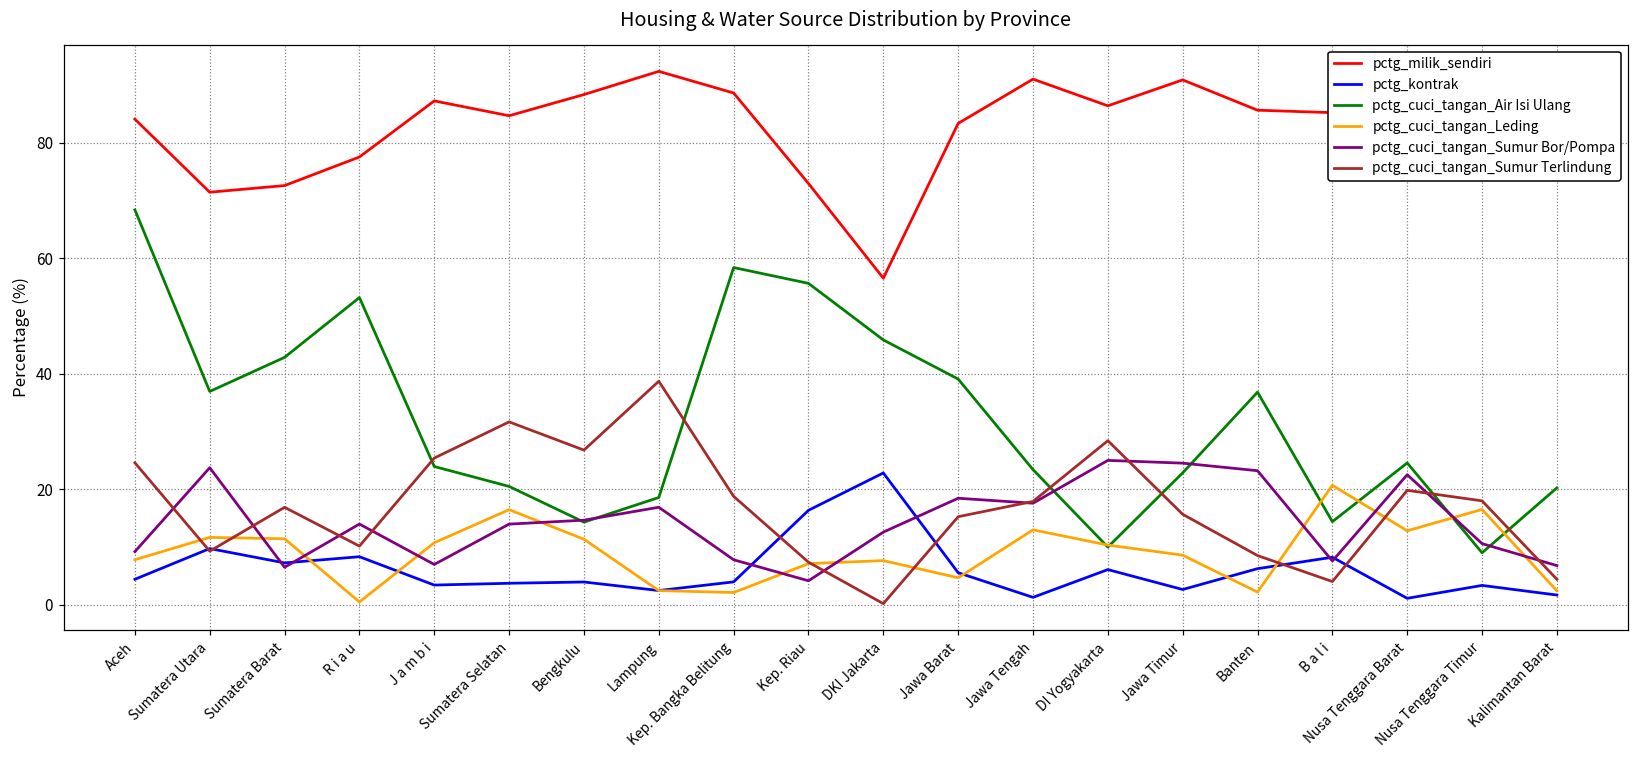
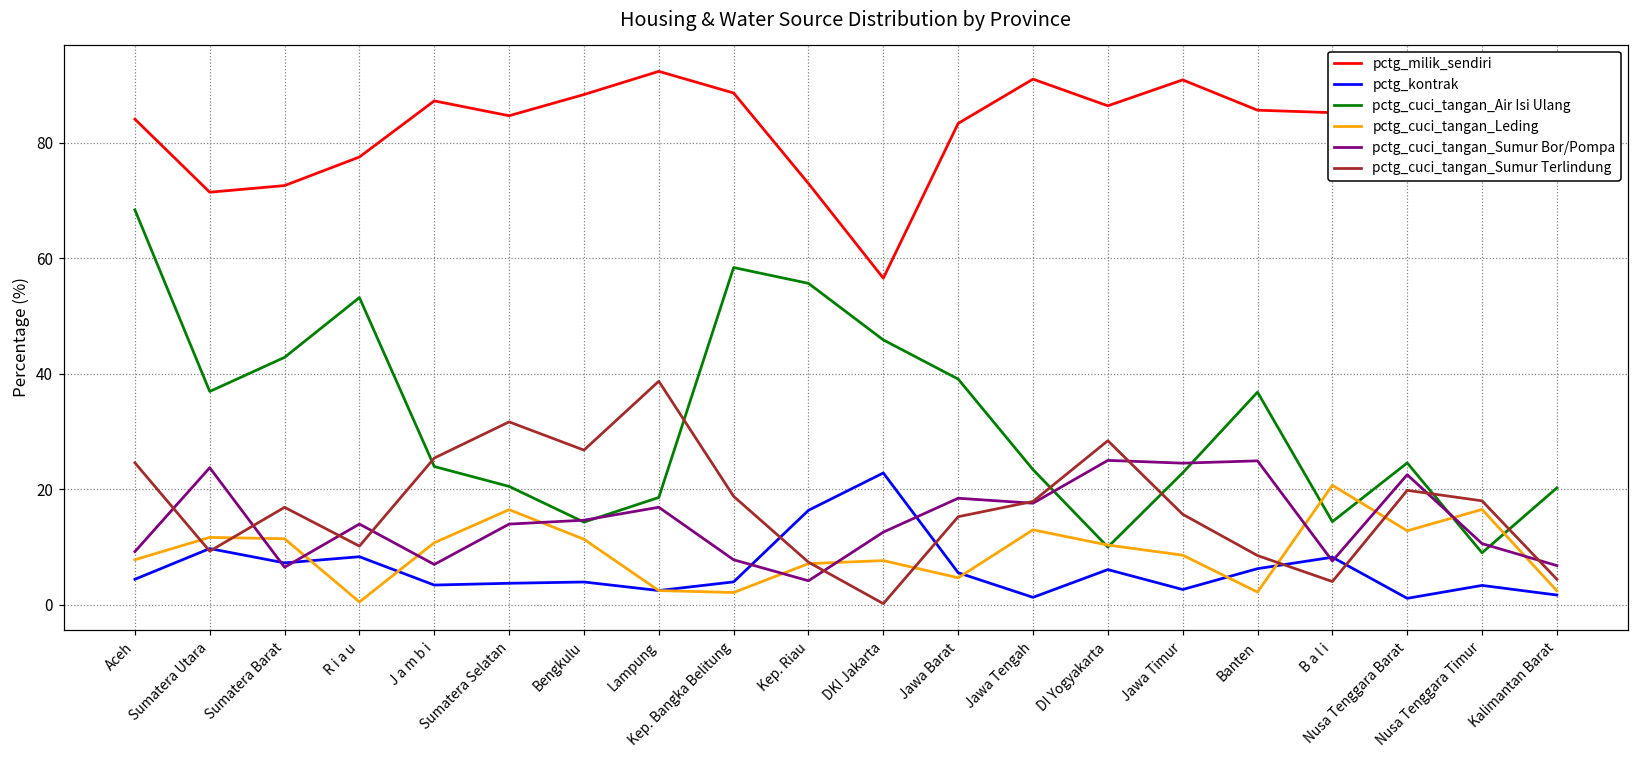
pctg_cuci_tangan_Sumur Bor/Pompa, Banten: 23 -> 25
